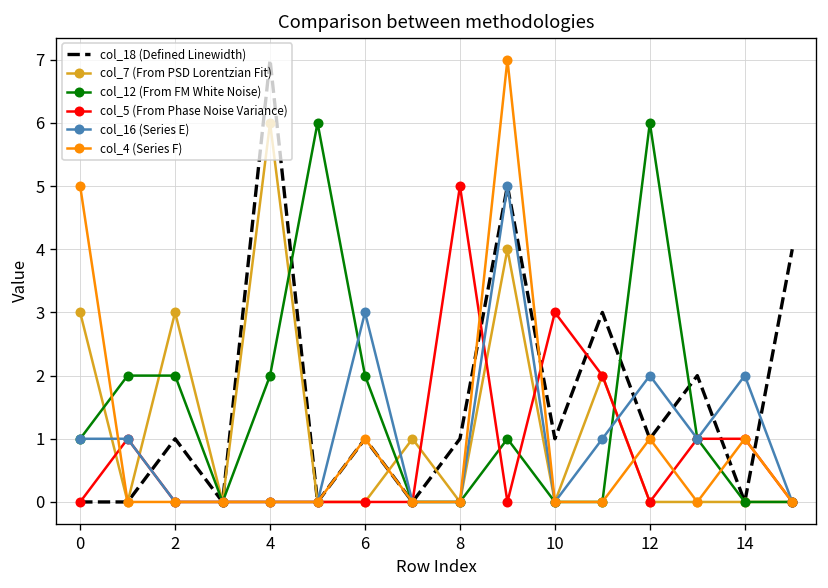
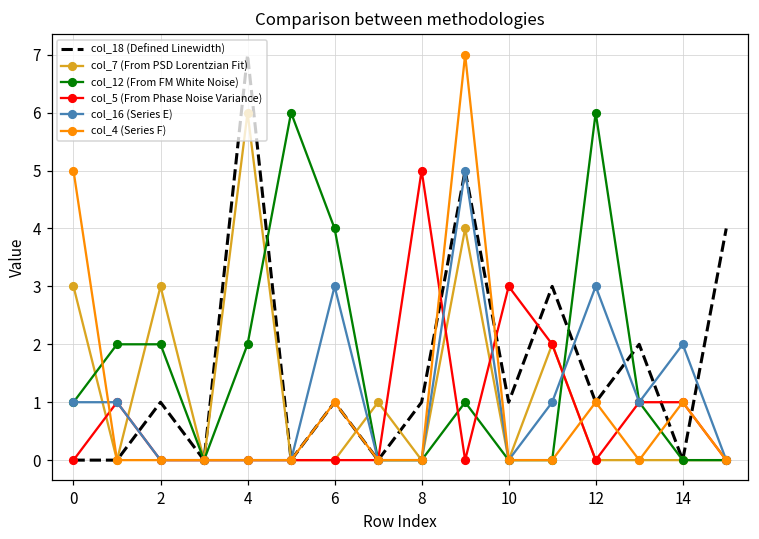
col_12 (From FM White Noise), 6: 2 -> 4
col_16 (Series E), 12: 2 -> 3
